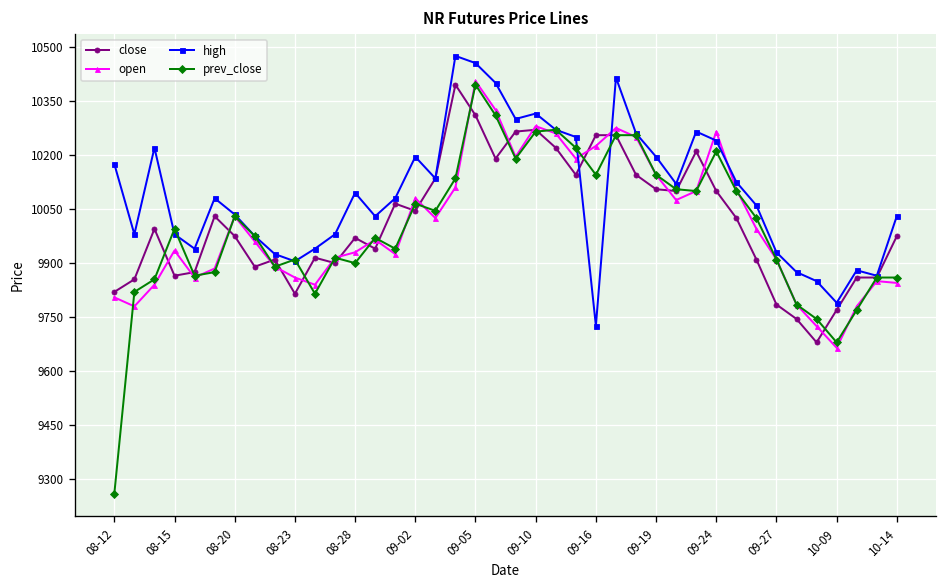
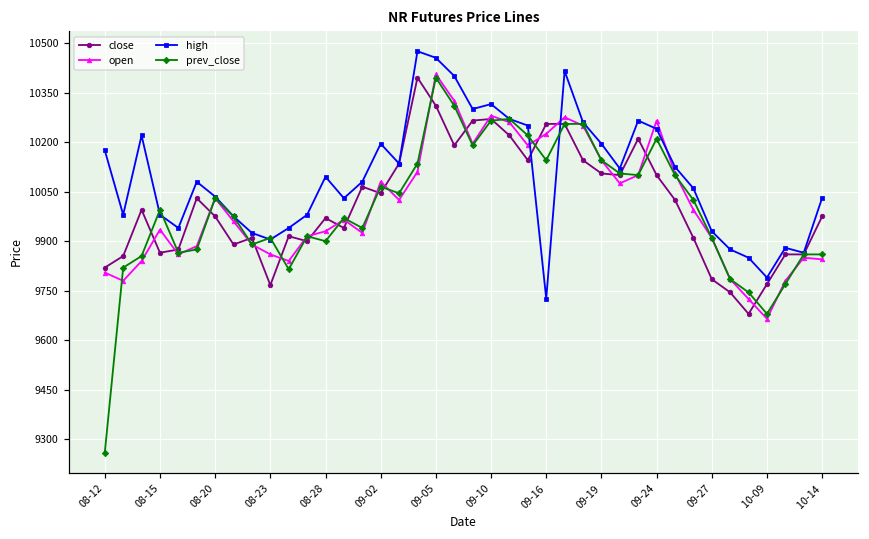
close, 08-23: 9820 -> 9770
